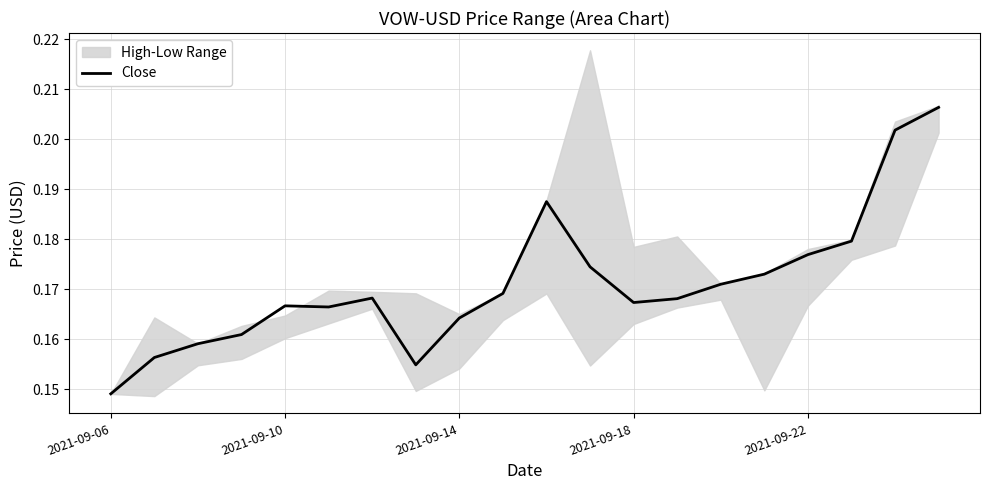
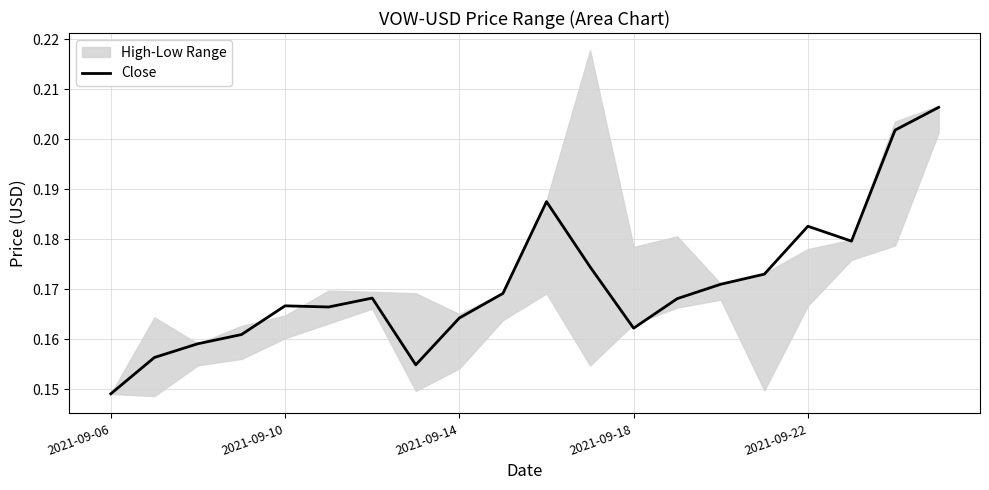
Close, 2021-09-18: 0.167 -> 0.162
Close, 2021-09-22: 0.177 -> 0.183
